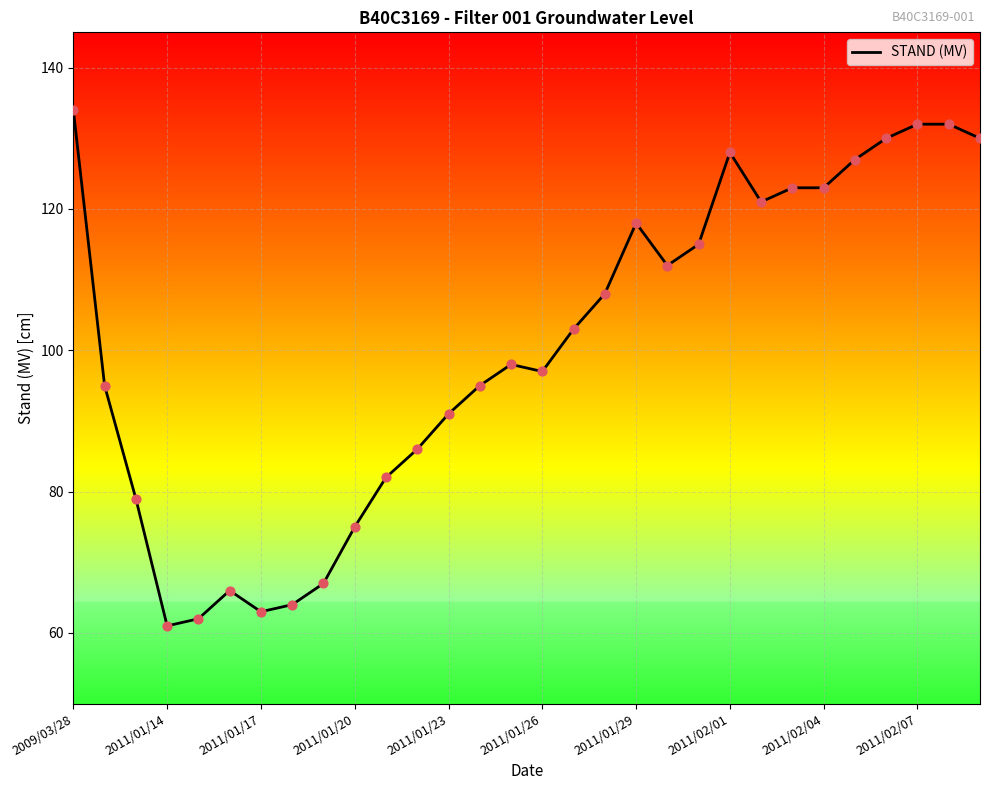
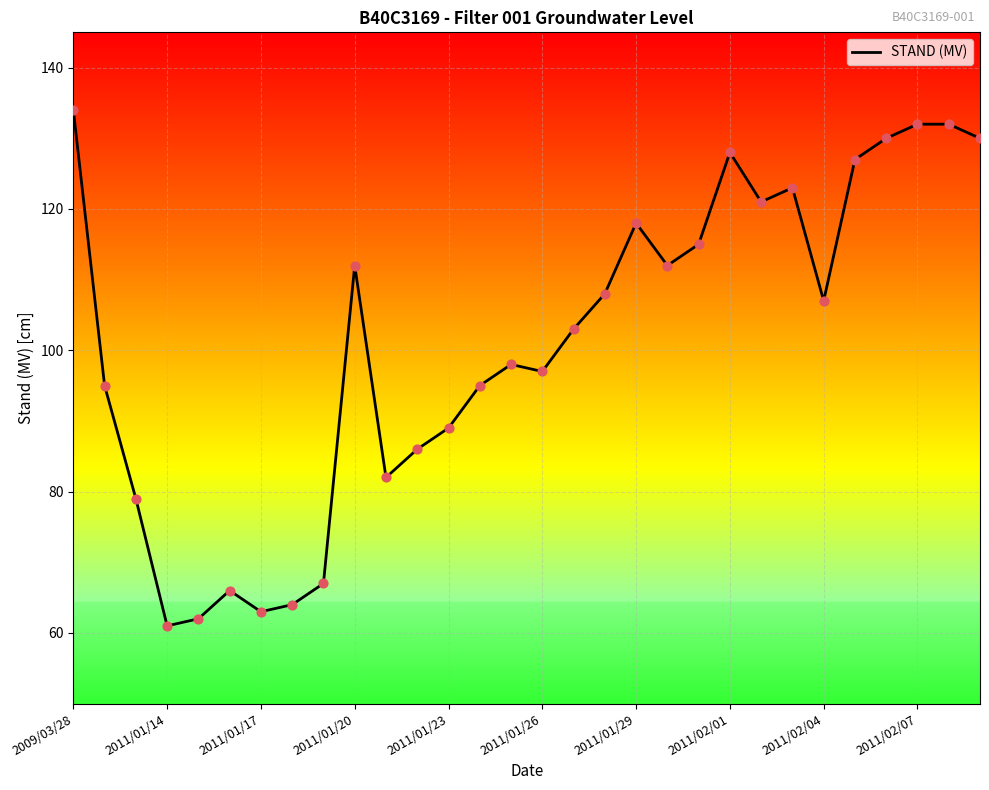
2011/01/20: 75 -> 112
2011/01/23: 91 -> 89
2011/02/04: 123 -> 107
